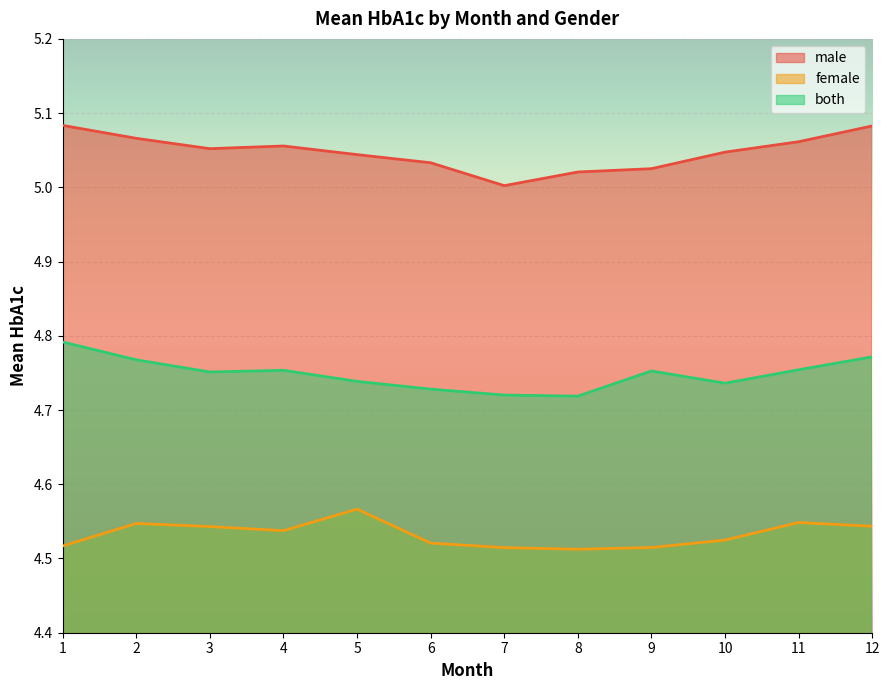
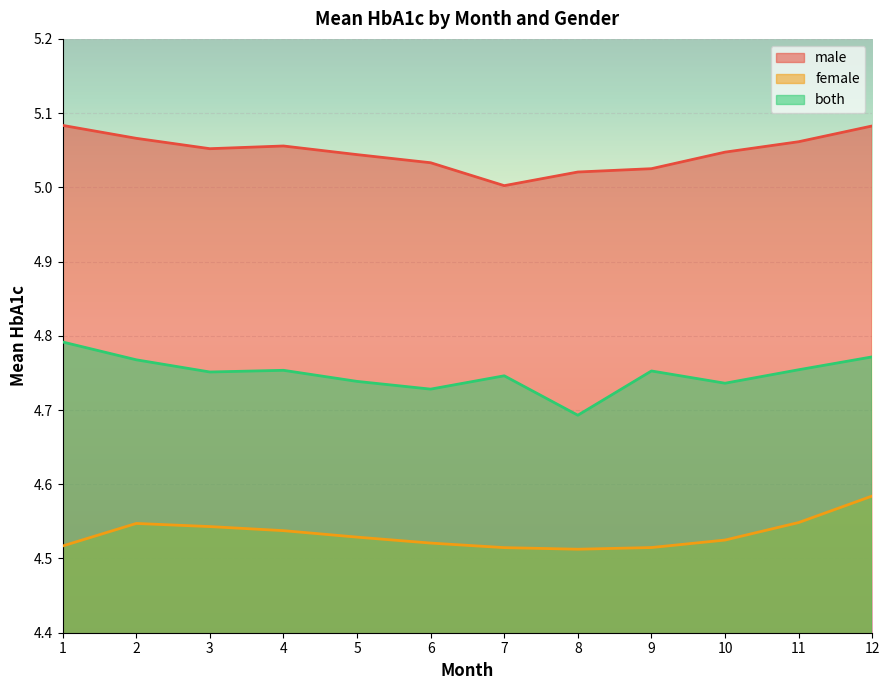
female, 5: 4.57 -> 4.53
both, 7: 4.72 -> 4.75
both, 8: 4.72 -> 4.69
female, 12: 4.54 -> 4.58
